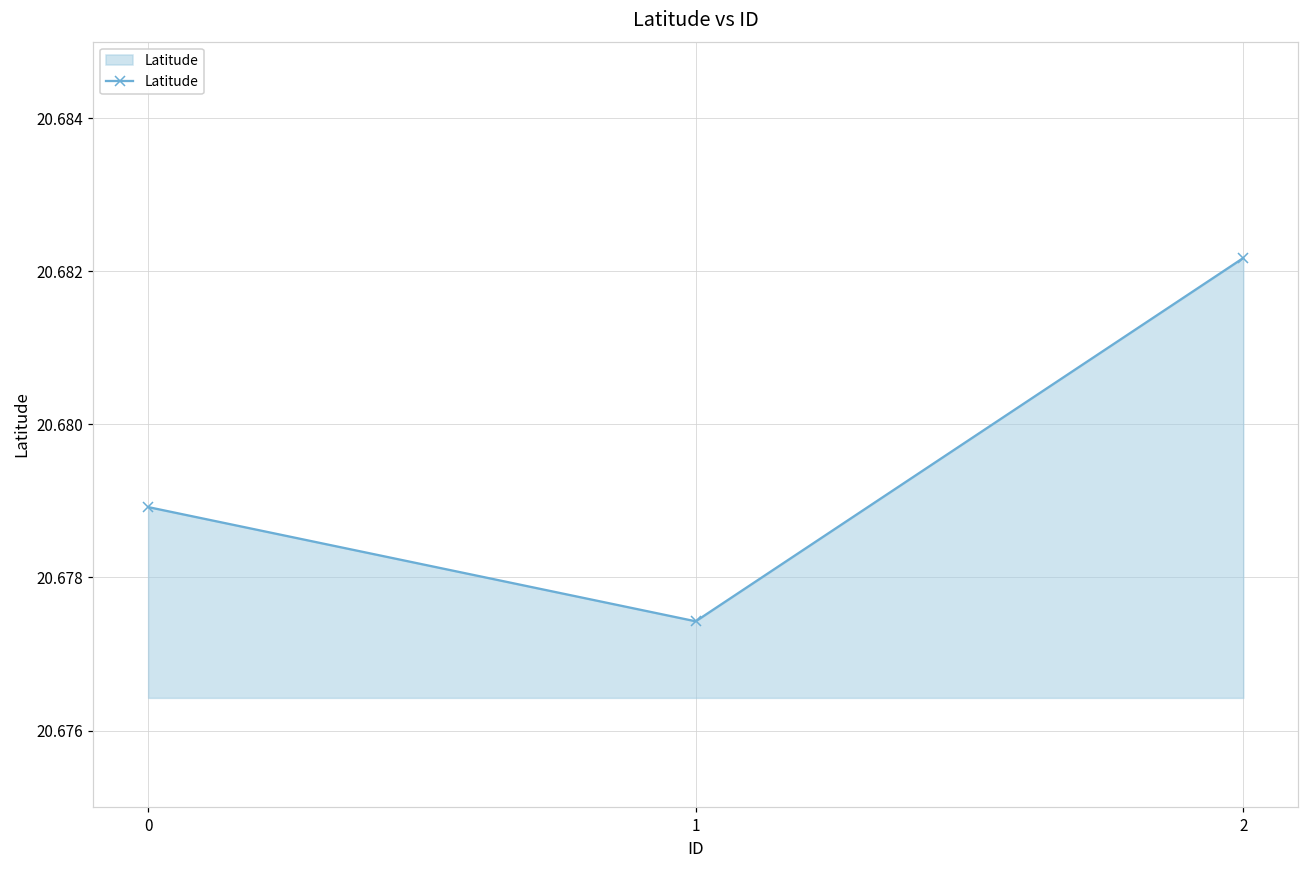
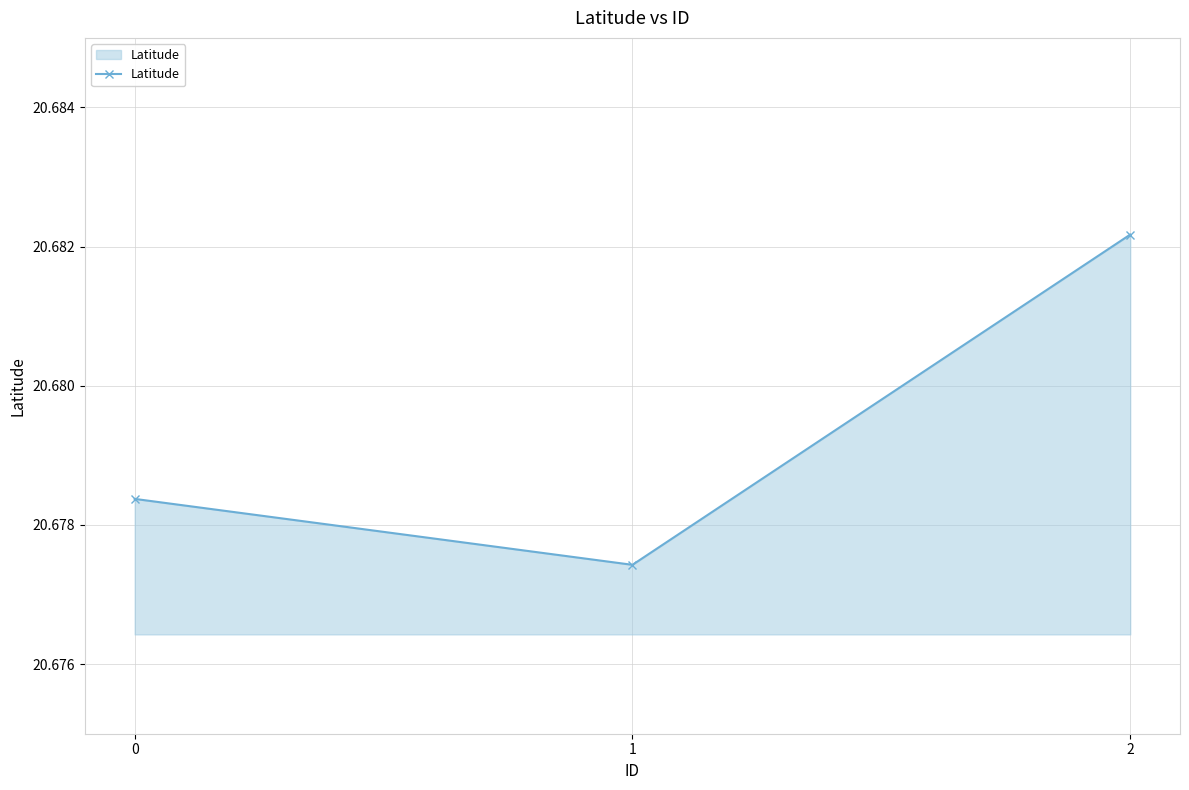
0: 20.6789 -> 20.6784
